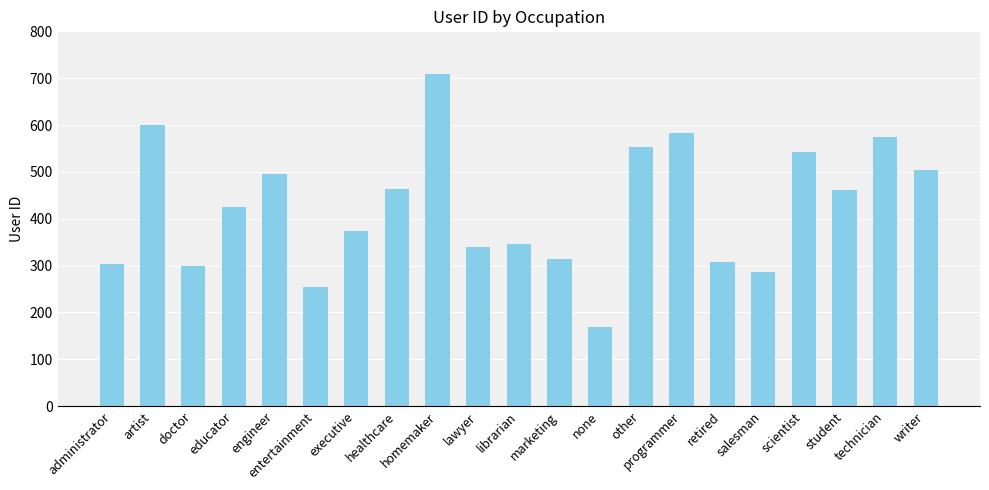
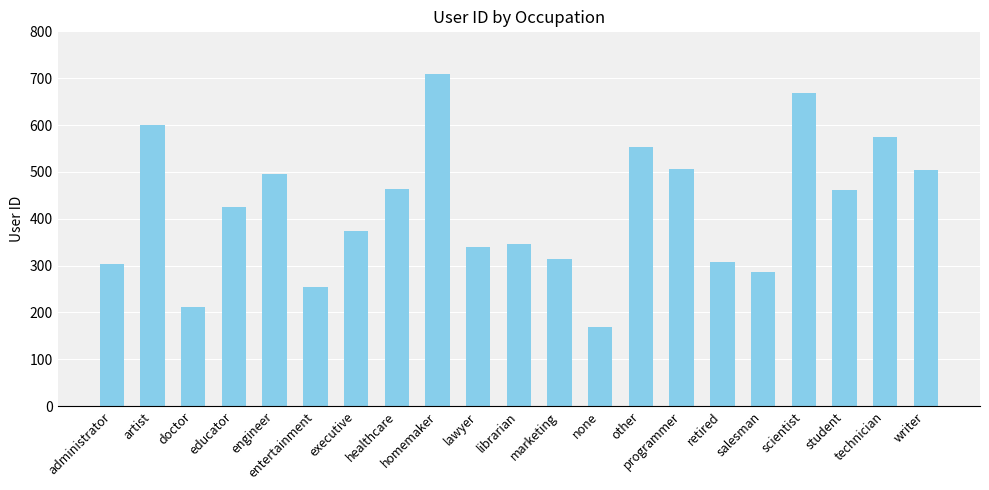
doctor: 300 -> 210
programmer: 580 -> 510
scientist: 540 -> 670
